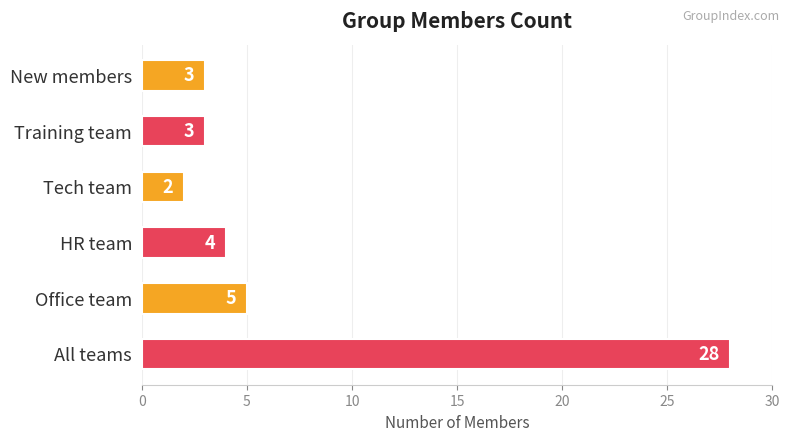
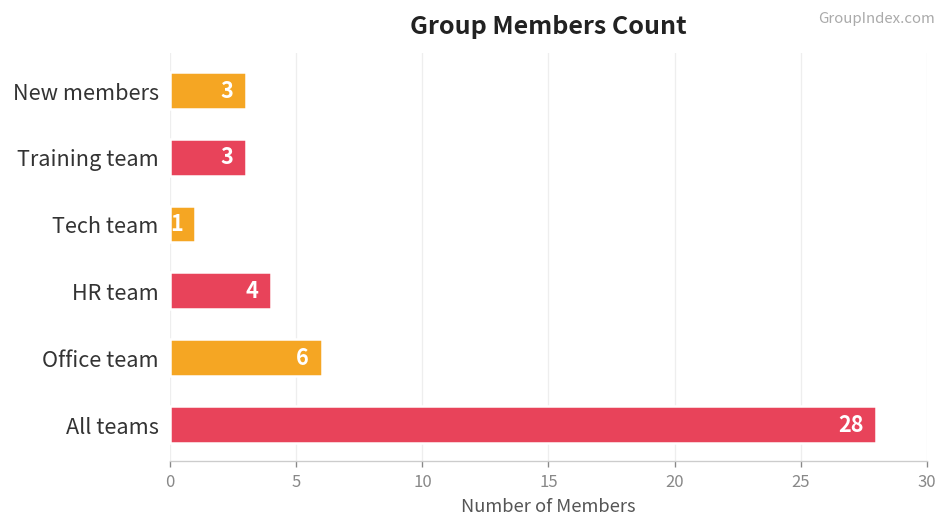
Tech team: 2 -> 1
Office team: 5 -> 6
